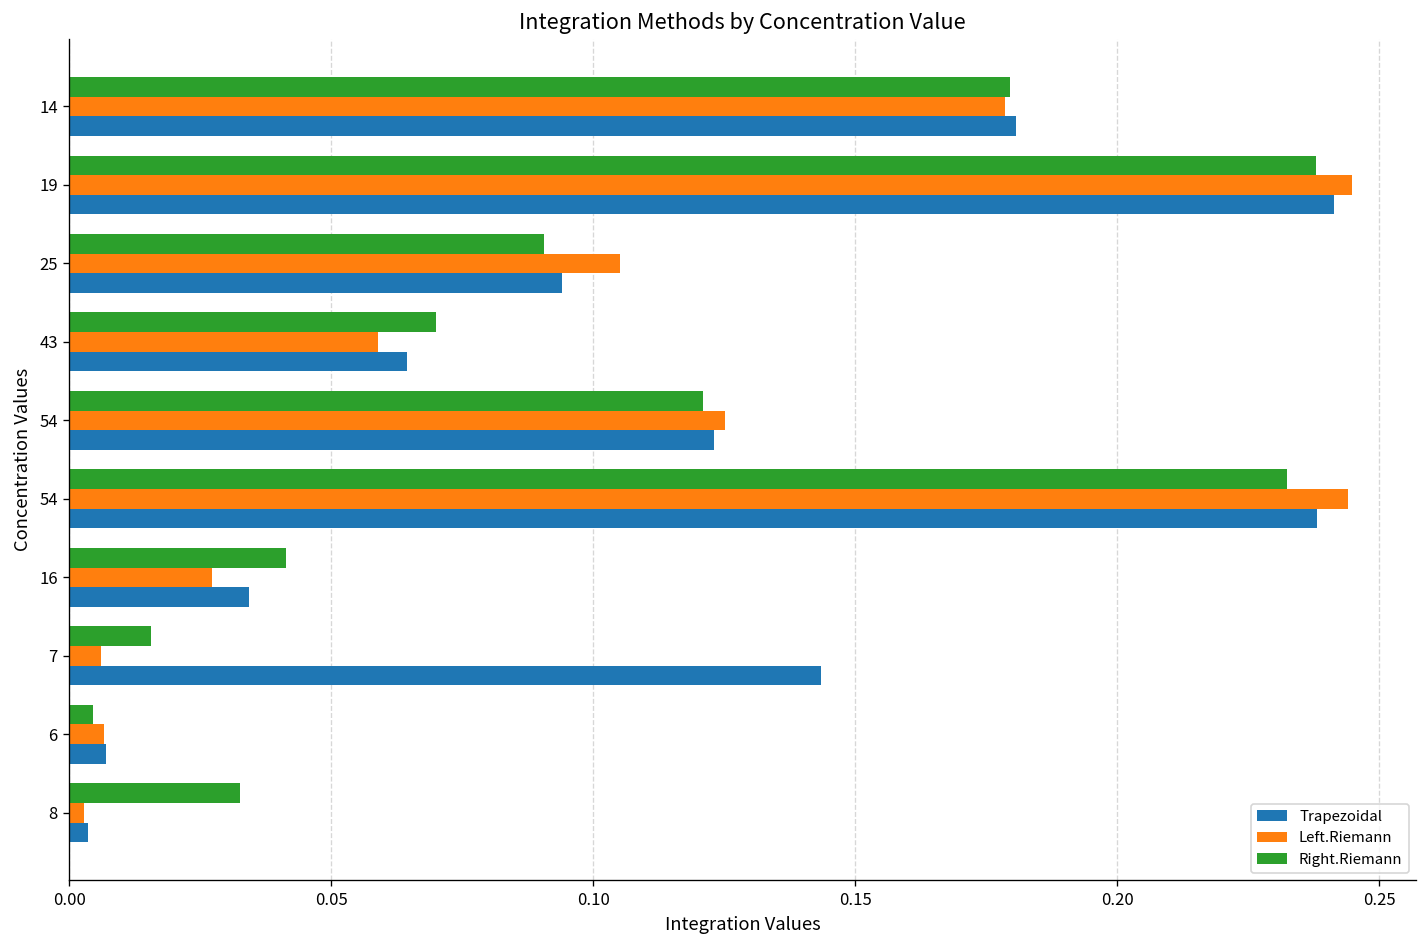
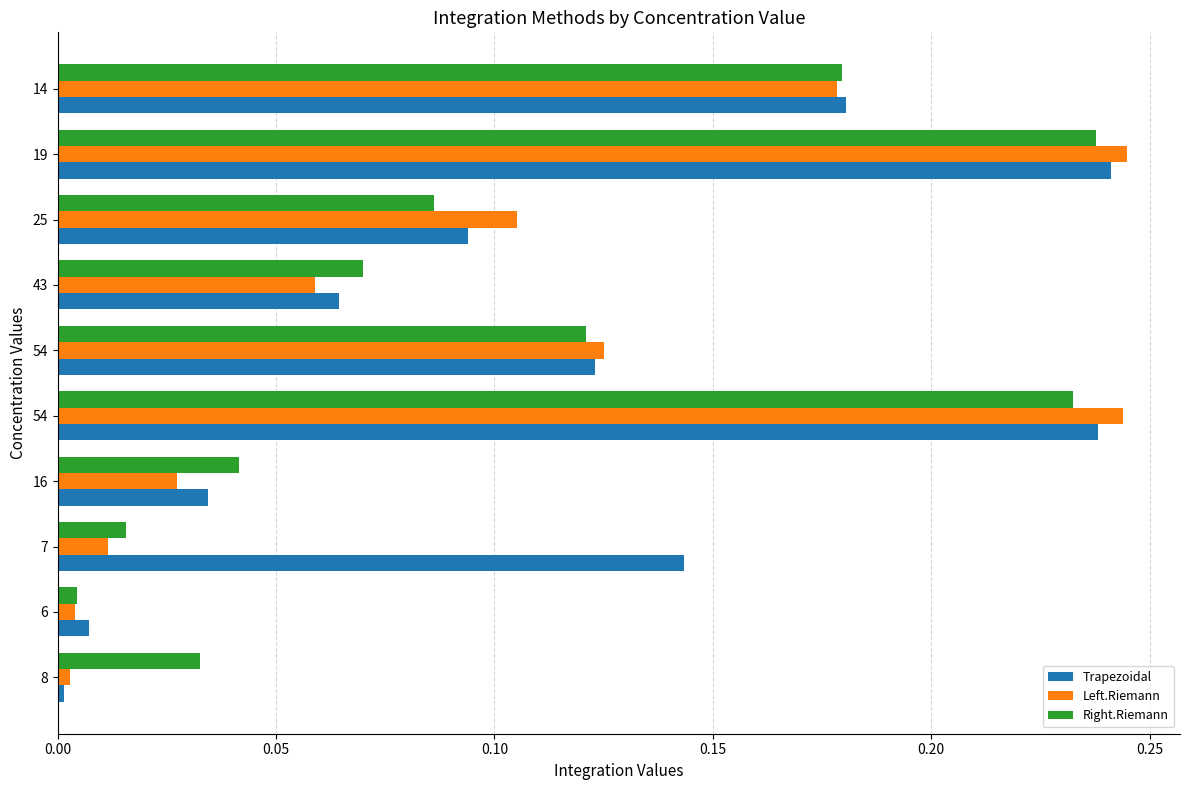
Right.Riemann, 25: 0.091 -> 0.086
Left.Riemann, 7: 0.006 -> 0.011
Left.Riemann, 6: 0.007 -> 0.004
Trapezoidal, 8: 0.003 -> 0.001
